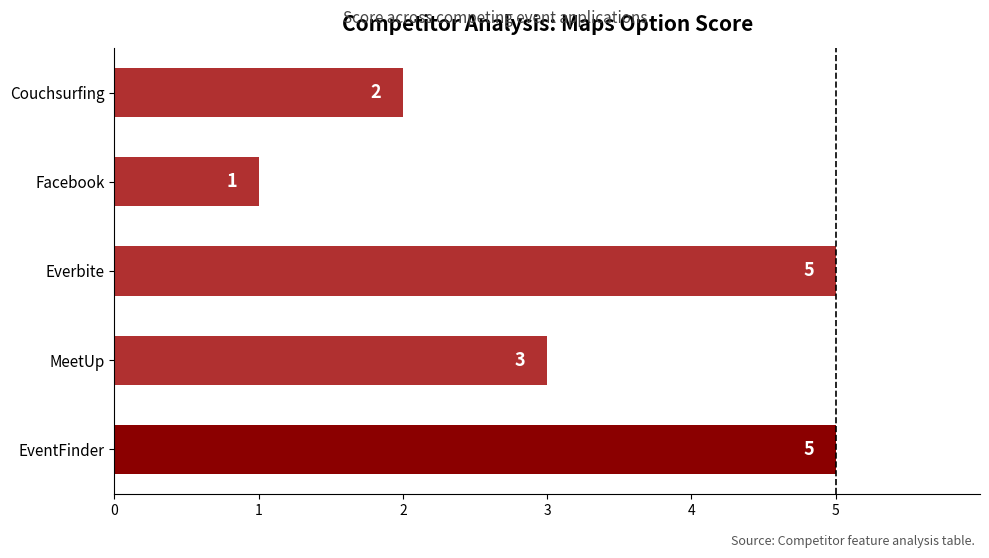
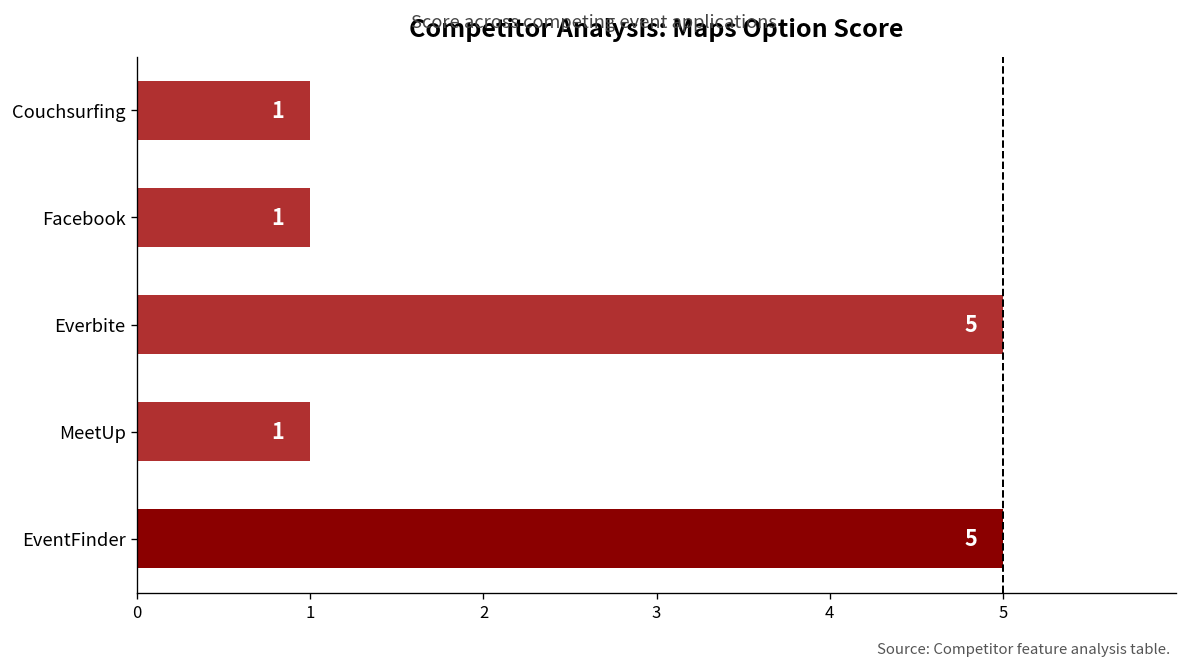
Couchsurfing: 2 -> 1
MeetUp: 3 -> 1
